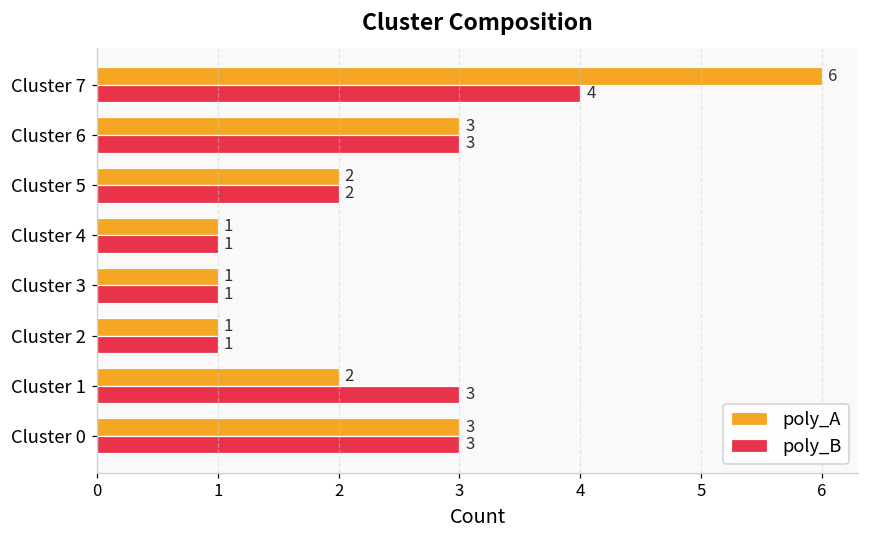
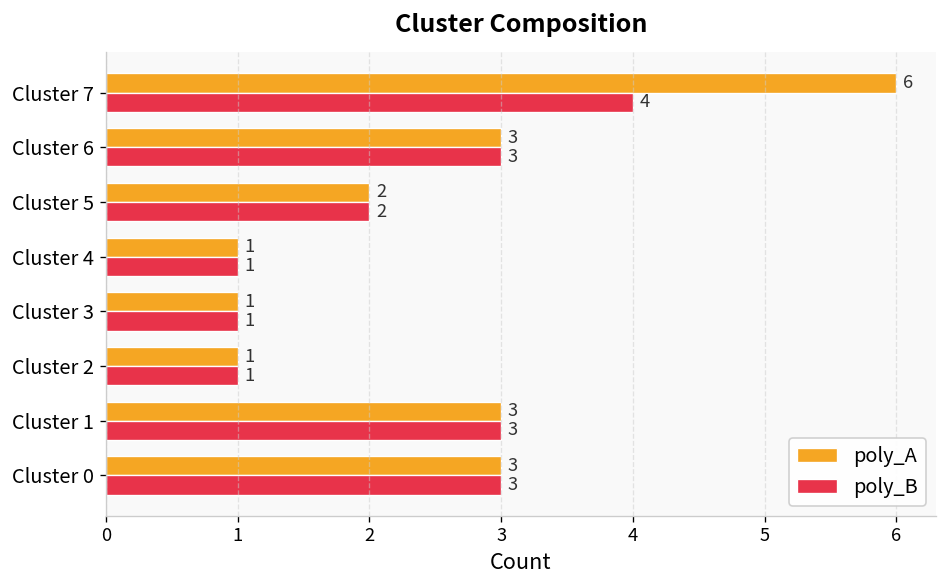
poly_A, Cluster 1: 2 -> 3
